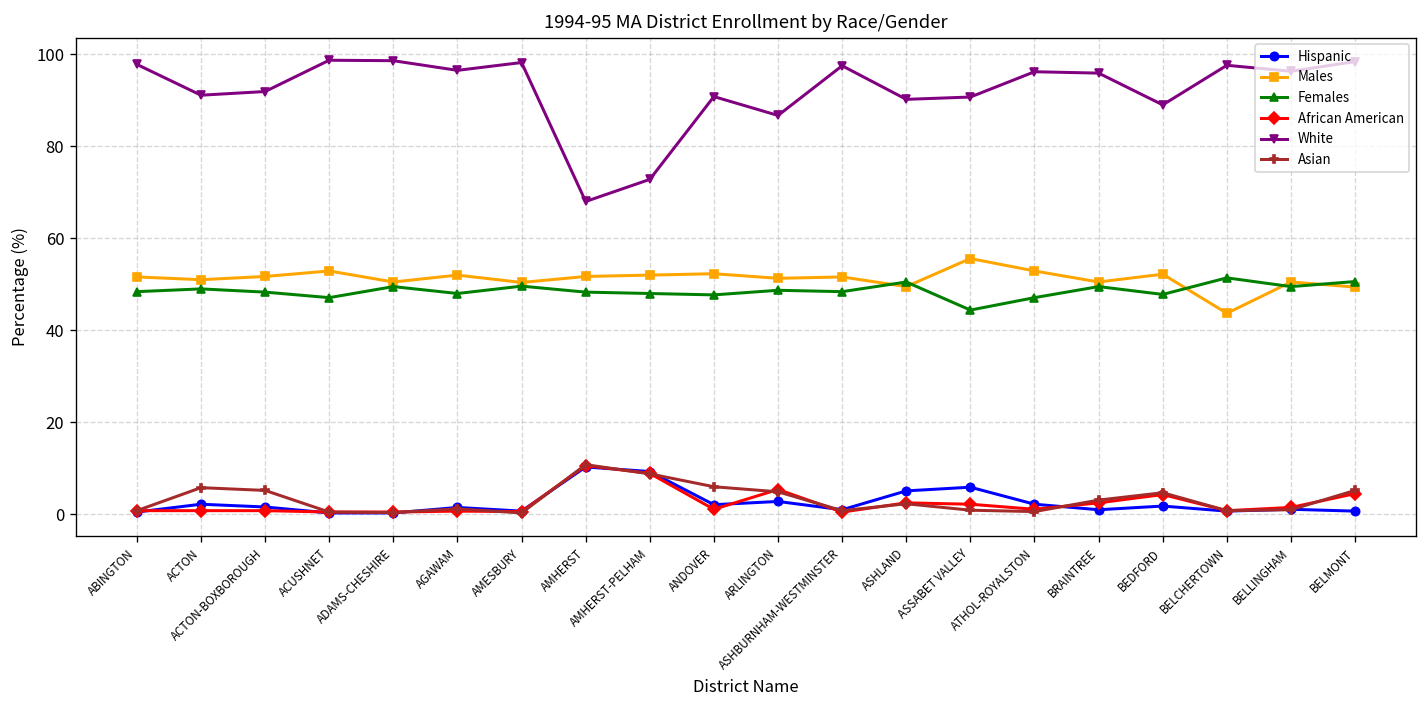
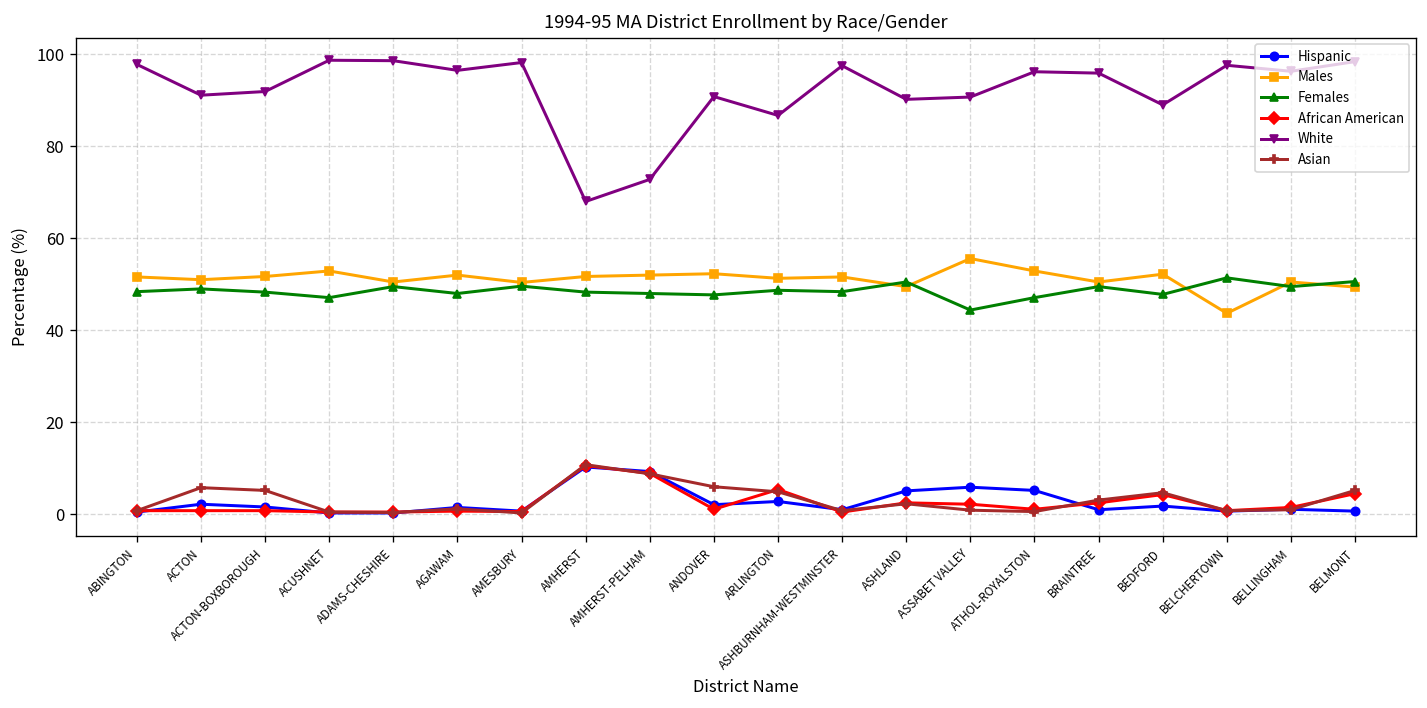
Hispanic, ATHOL-ROYALSTON: 2 -> 5
